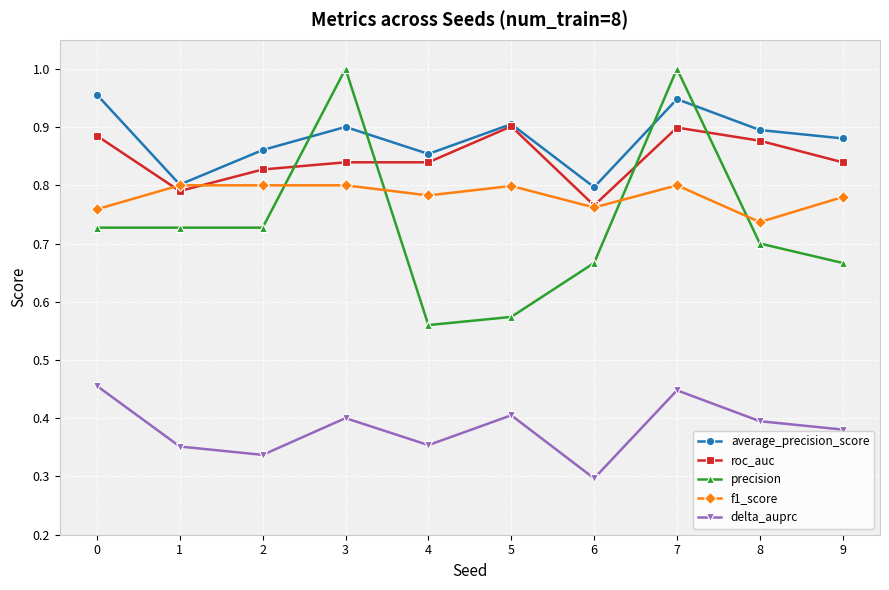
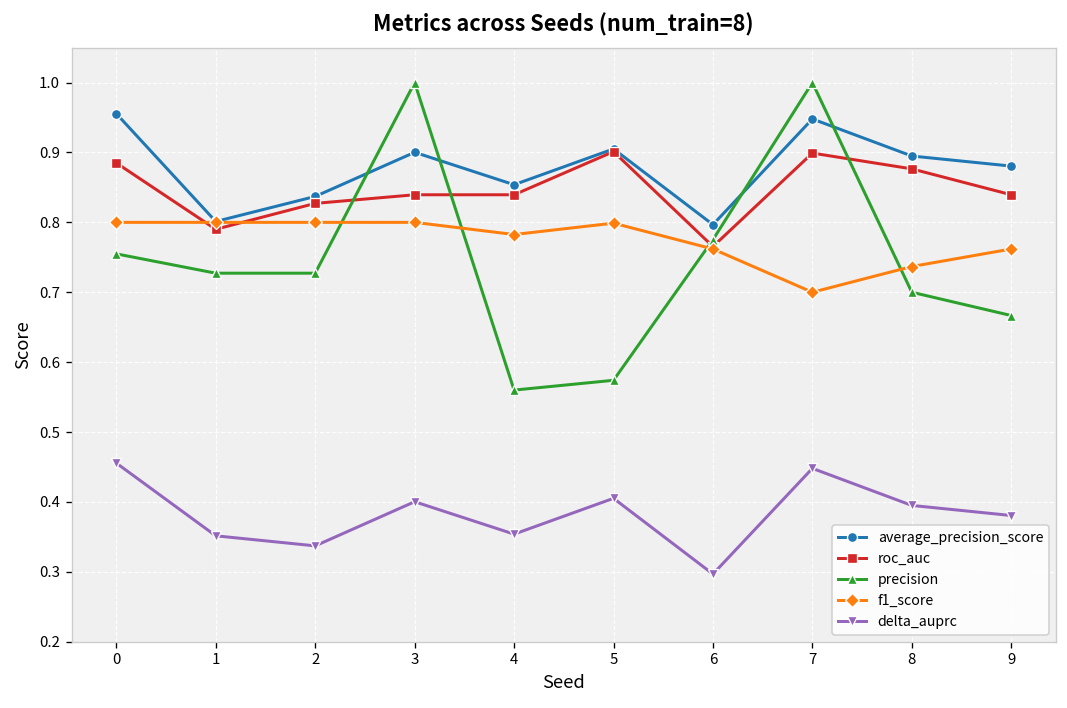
precision, 0: 0.73 -> 0.75
f1_score, 0: 0.76 -> 0.80
average_precision_score, 2: 0.86 -> 0.84
precision, 6: 0.67 -> 0.78
f1_score, 7: 0.8 -> 0.7
f1_score, 9: 0.78 -> 0.76
